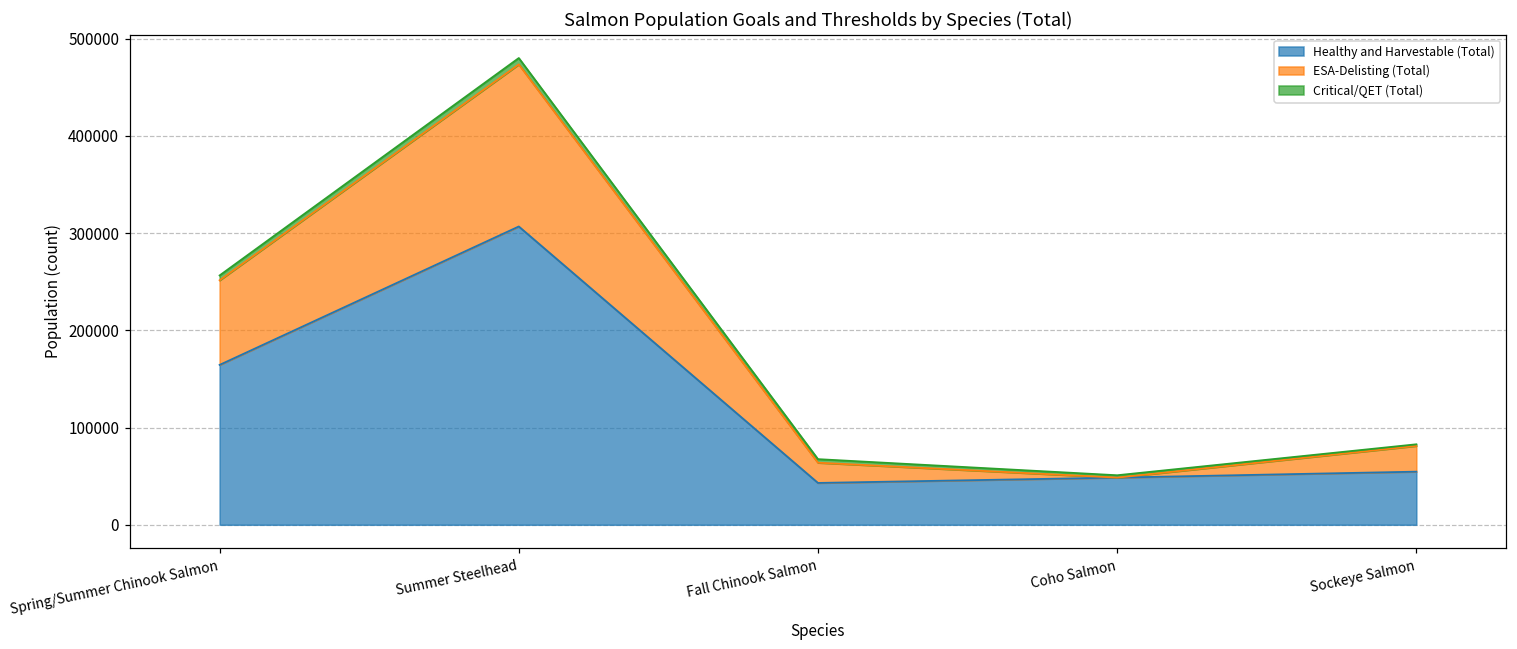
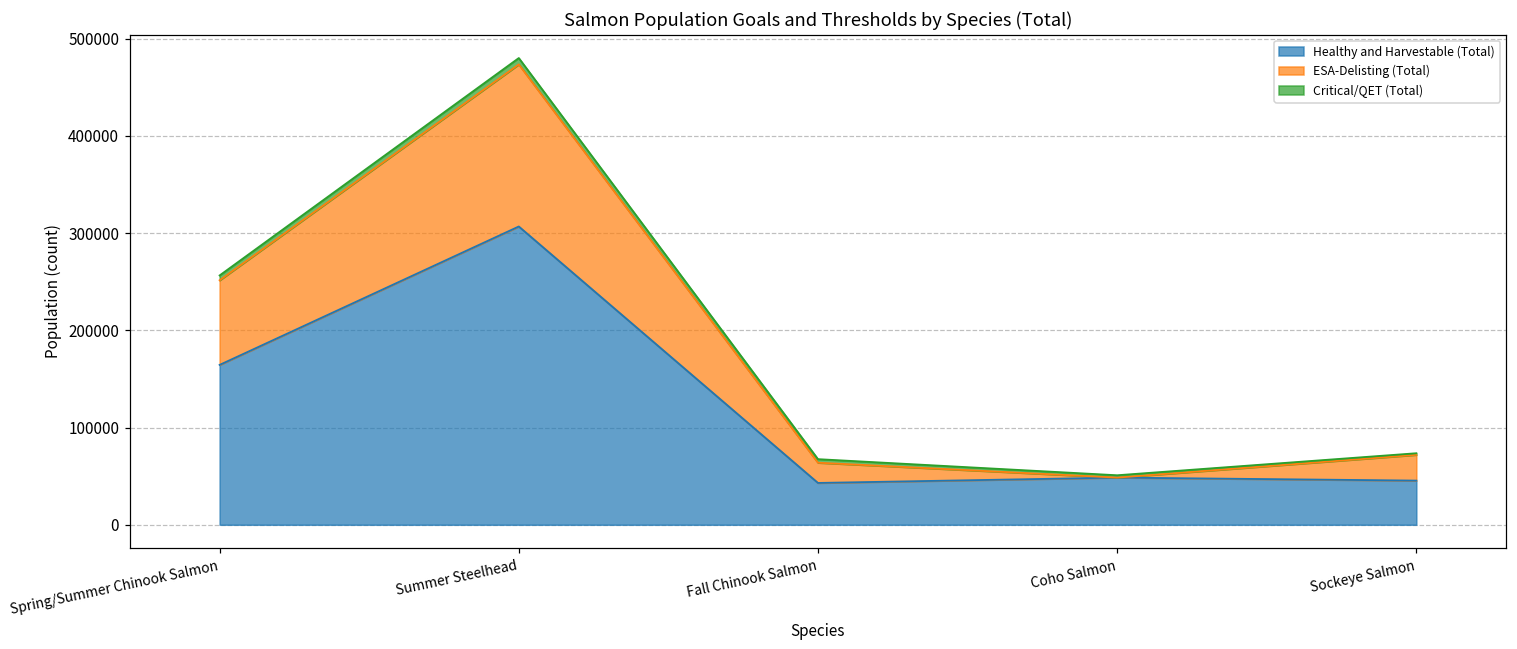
Healthy and Harvestable (Total), Sockeye Salmon: 55000 -> 45000
